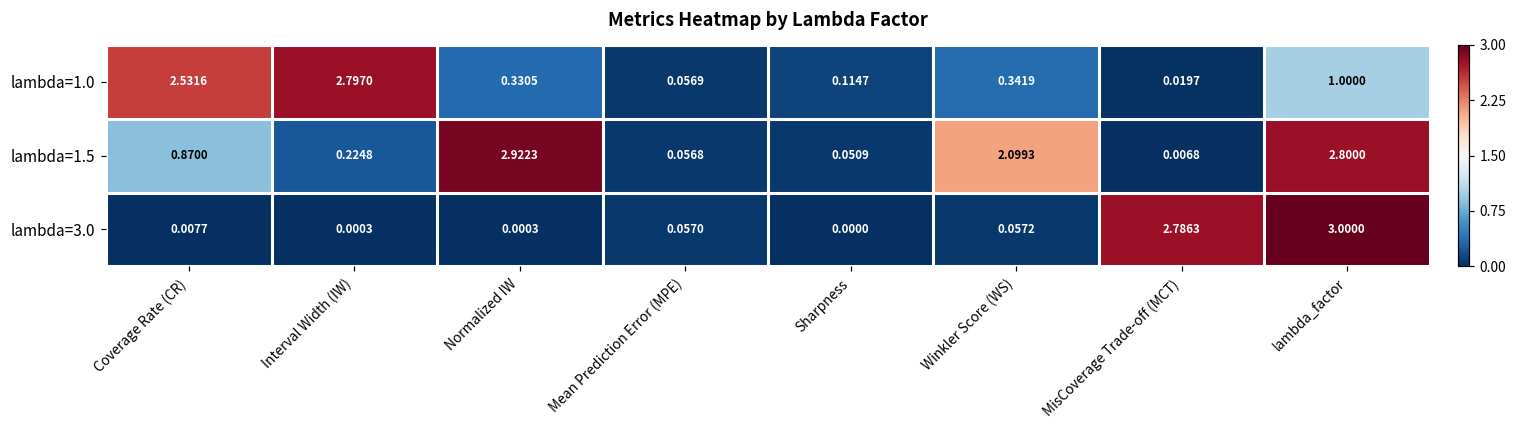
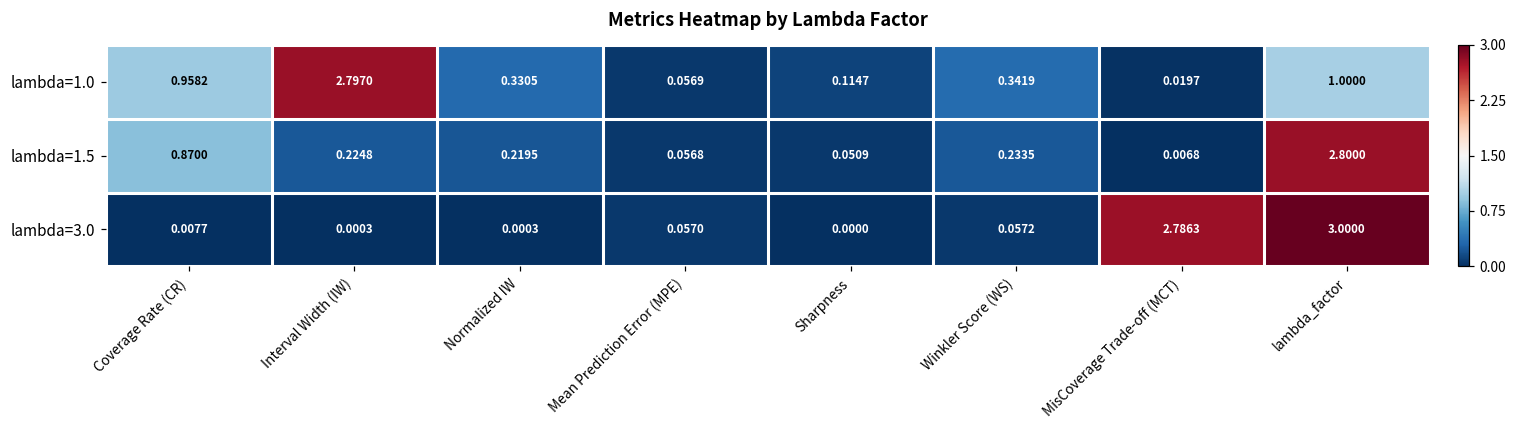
lambda=1.0, Coverage Rate (CR): 2.5316 -> 0.9582
lambda=1.5, Normalized IW: 2.9223 -> 0.2195
lambda=1.5, Winkler Score (WS): 2.0993 -> 0.2335
